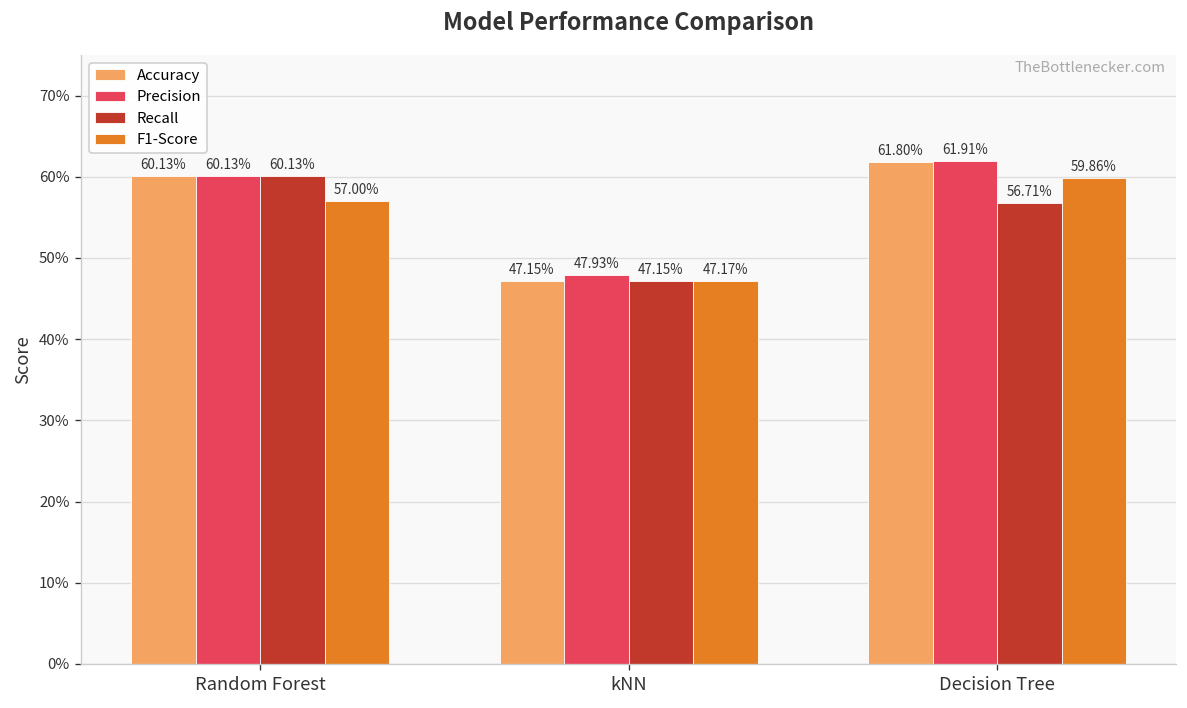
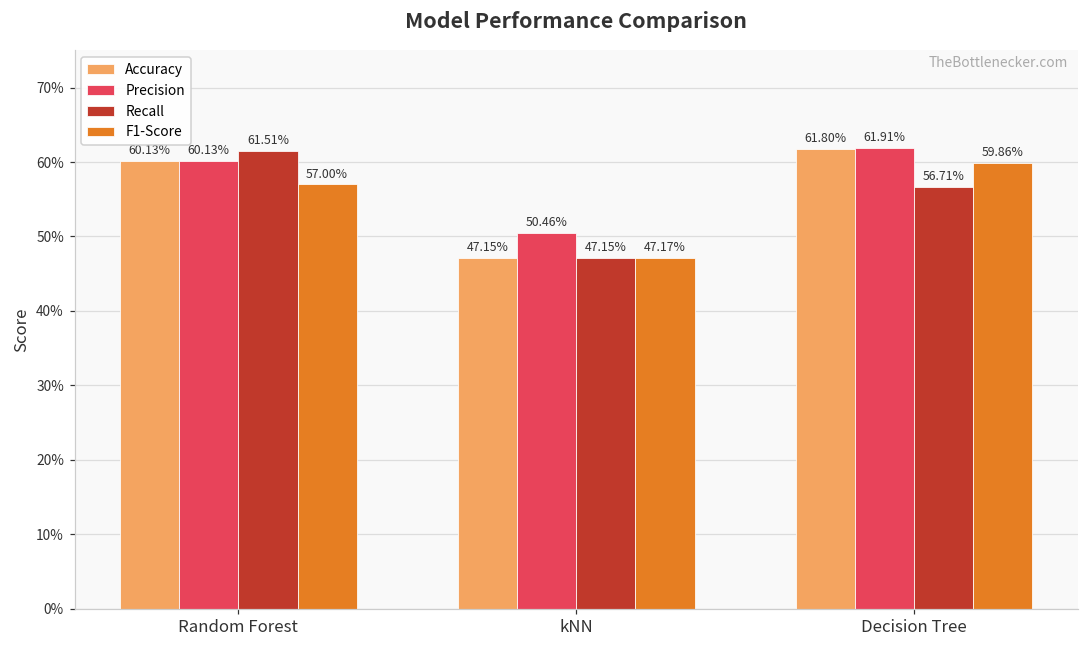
Recall, Random Forest: 60.13% -> 61.51%
Precision, kNN: 47.93% -> 50.46%
